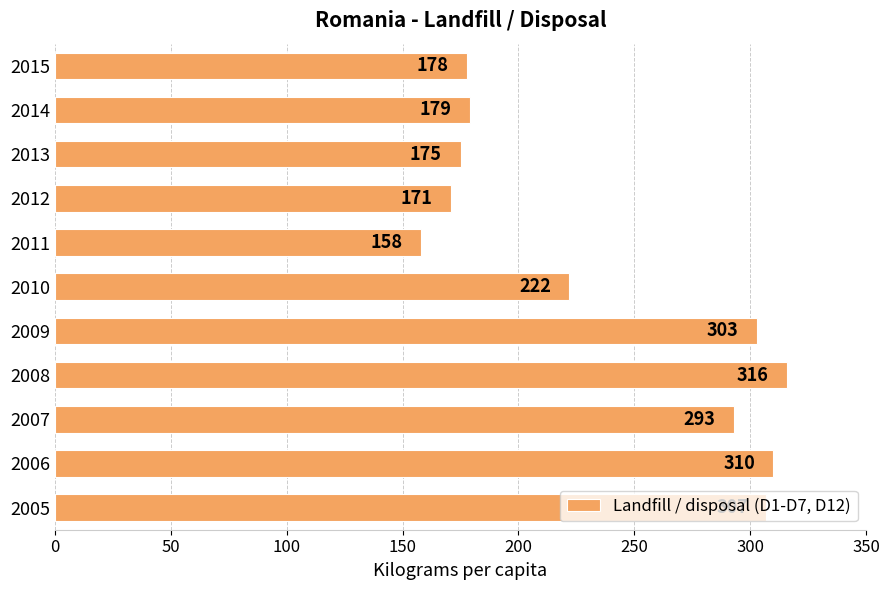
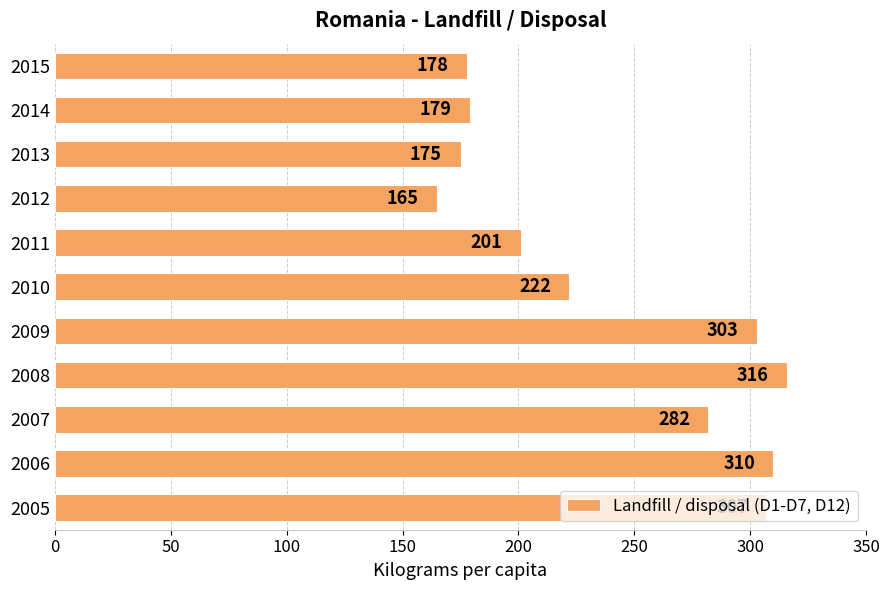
2012: 171 -> 165
2011: 158 -> 201
2007: 293 -> 282
